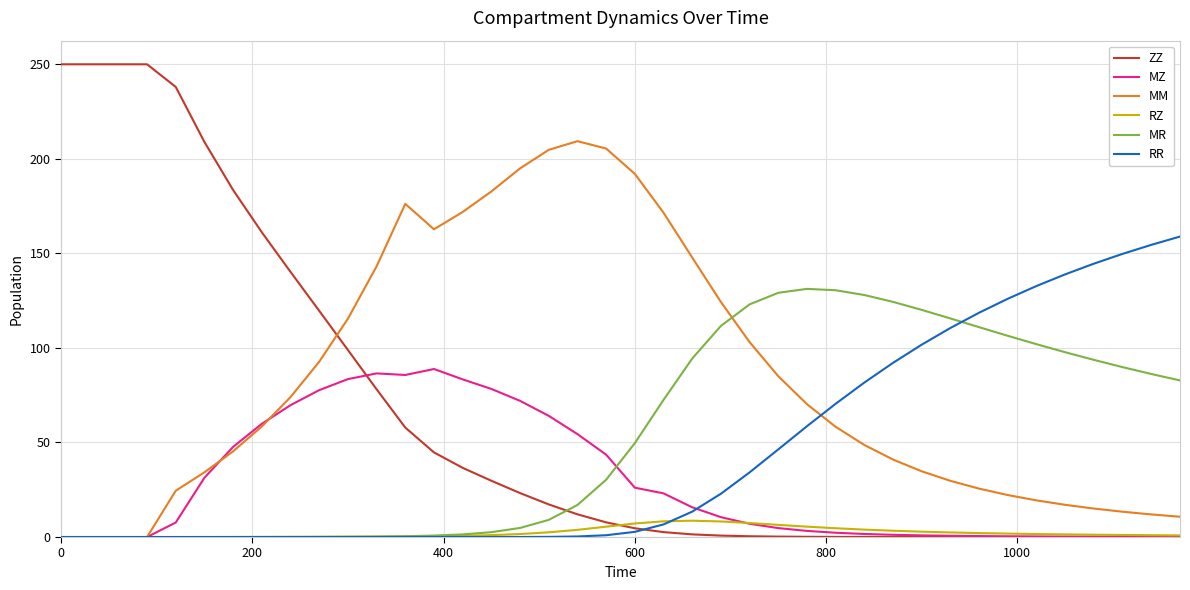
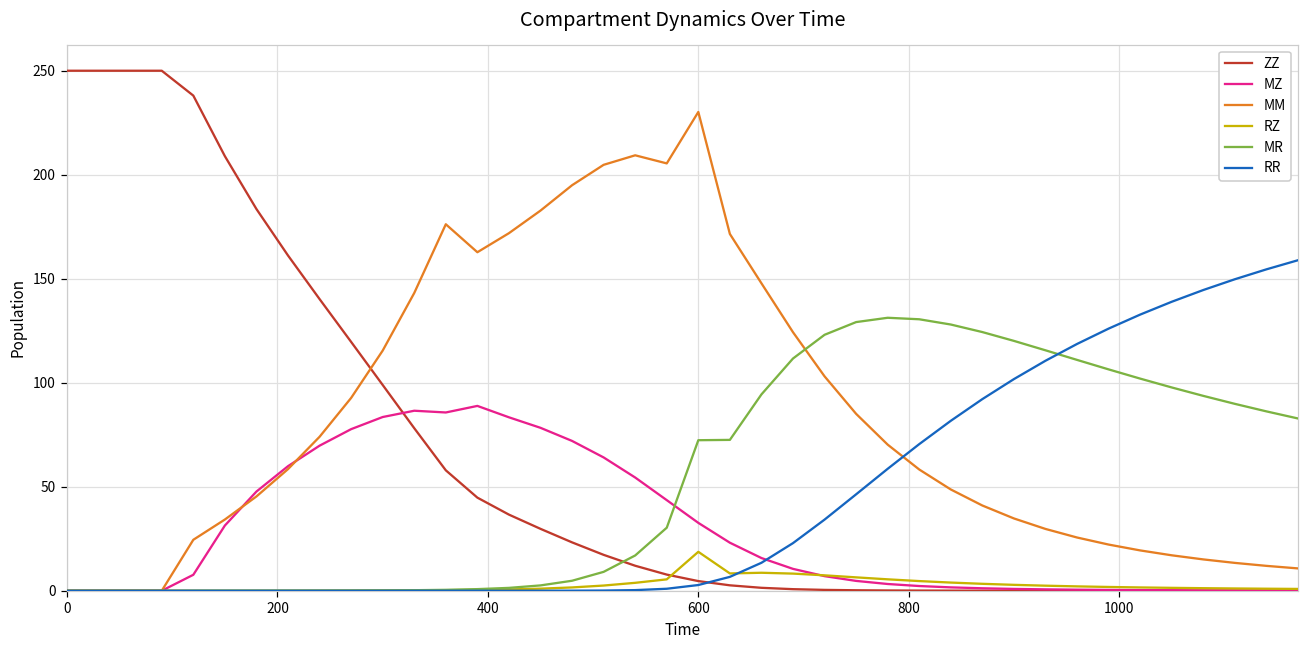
MZ, 600: 26 -> 33
MM, 600: 192 -> 230
RZ, 600: 7 -> 19
MR, 600: 50 -> 72
